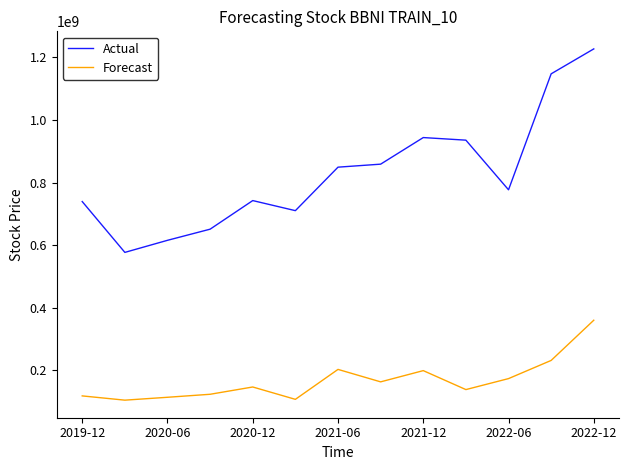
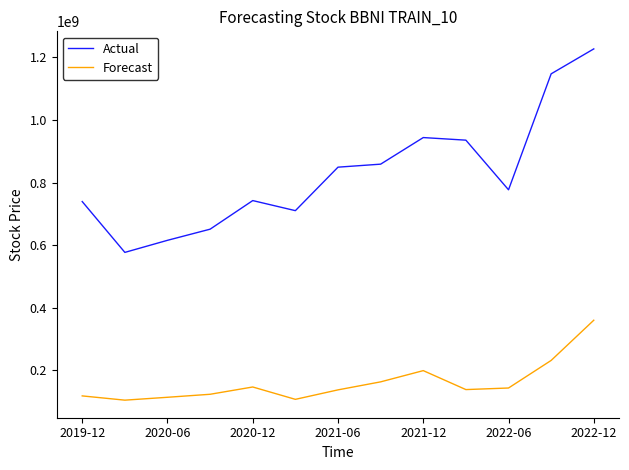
Forecast, 2021-06: 200000000 -> 140000000
Forecast, 2022-06: 170000000 -> 140000000
